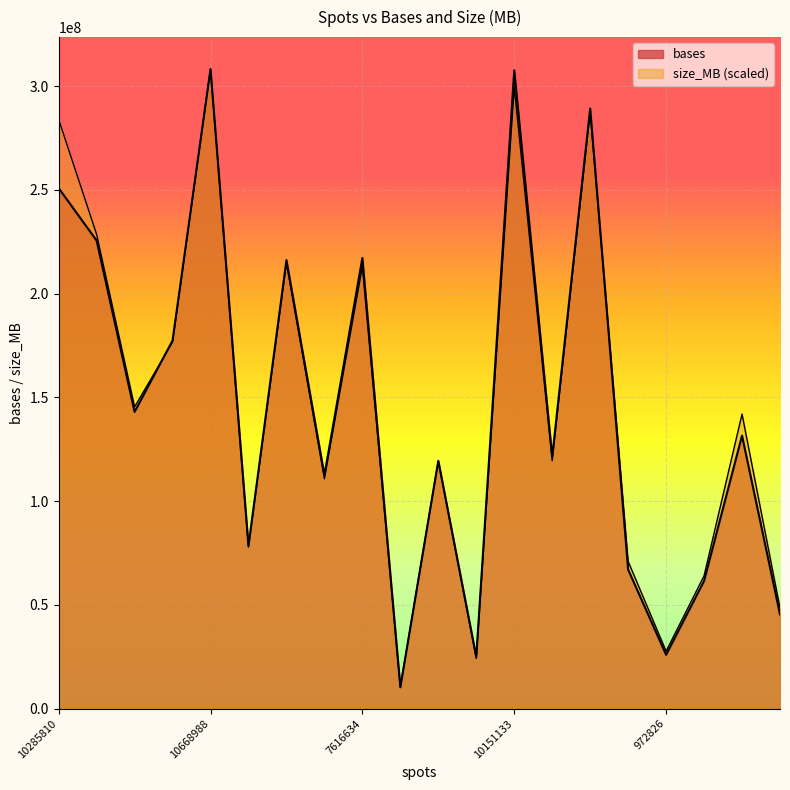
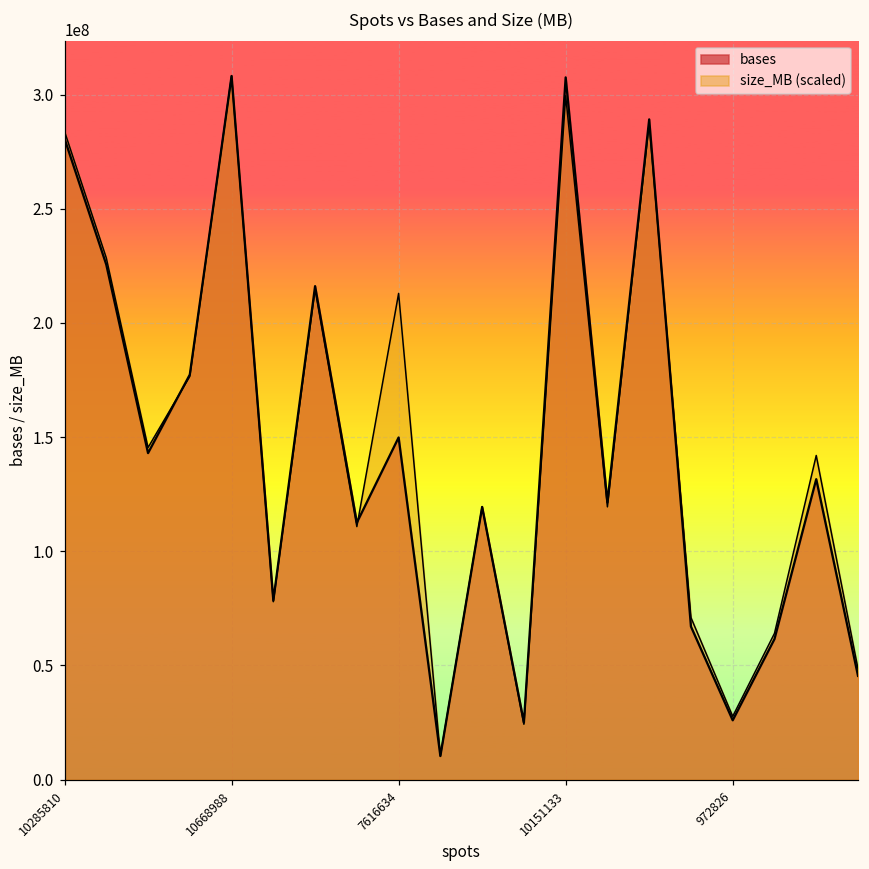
bases, 10285810: 251000000 -> 281000000
bases, 7616634: 217000000 -> 150000000
